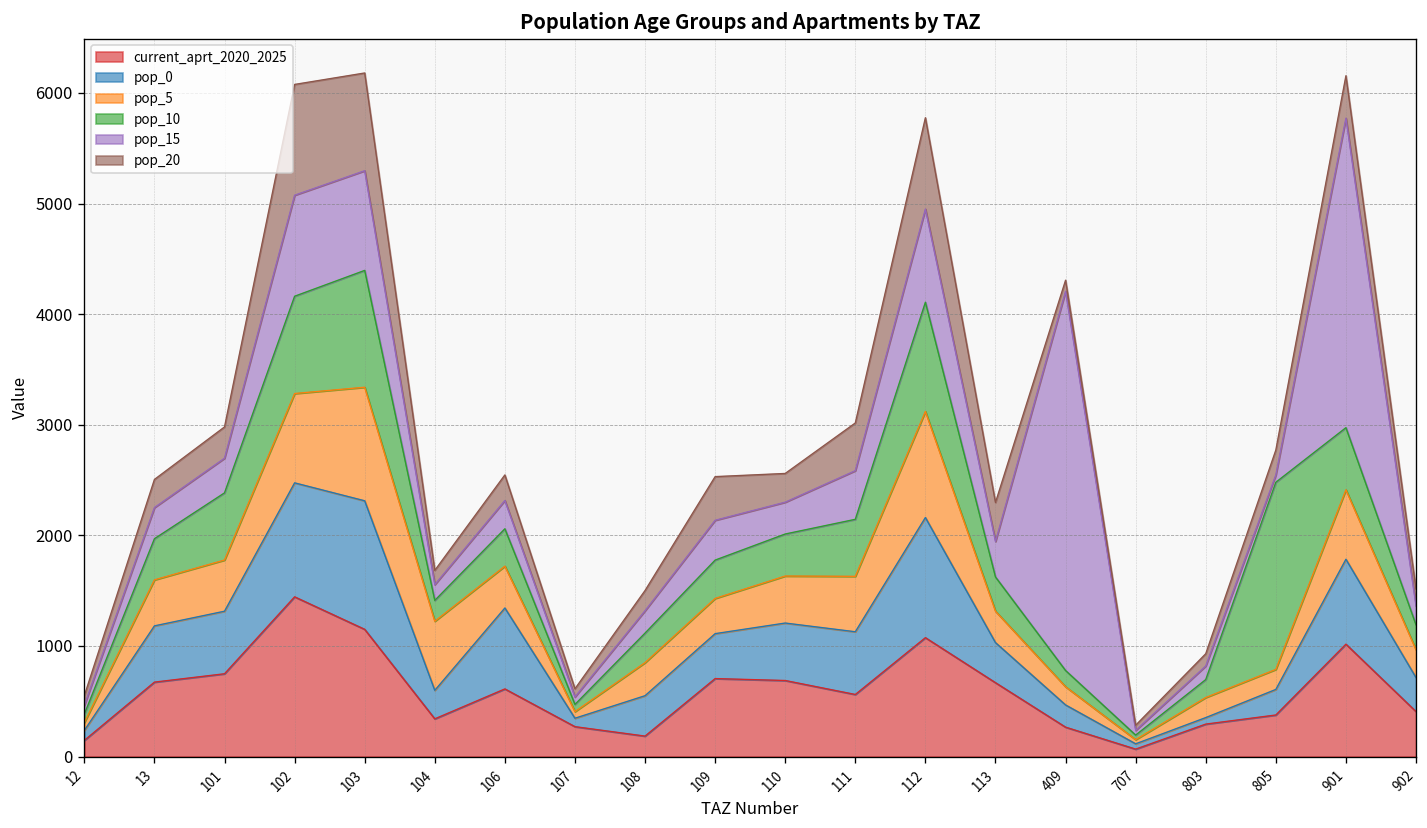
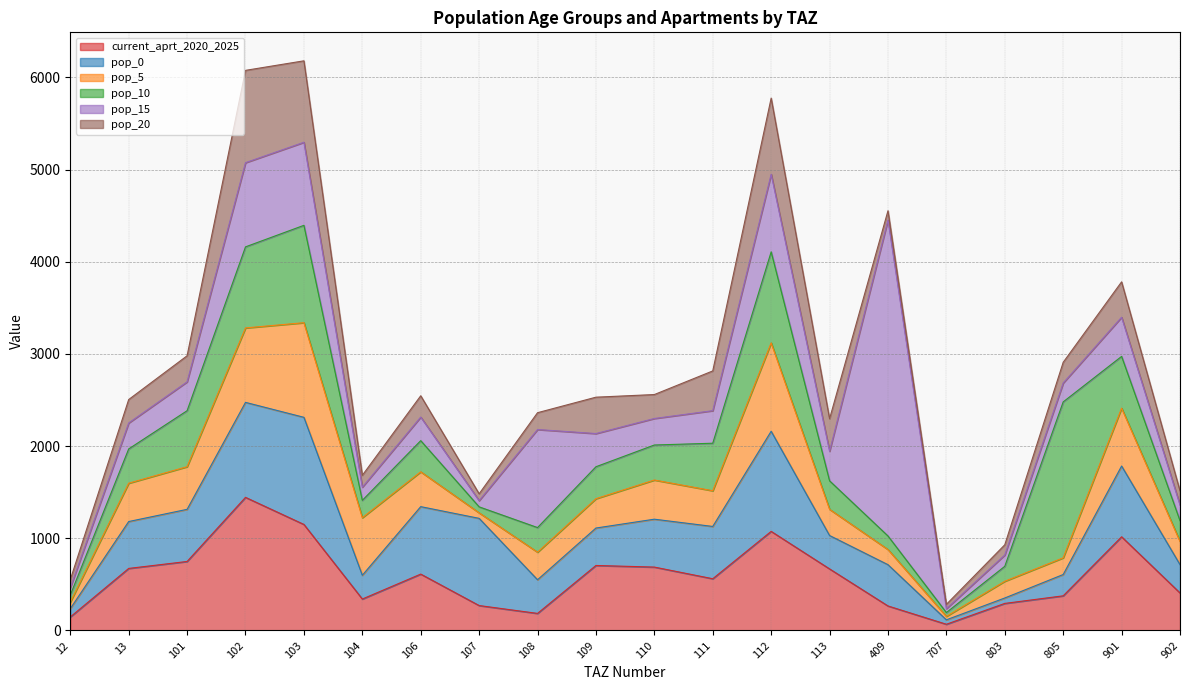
pop_0, 107: 100 -> 900
pop_15, 108: 200 -> 1100
pop_5, 111: 500 -> 400
pop_15, 111: 440 -> 350
pop_0, 409: 200 -> 400
pop_15, 805: 100 -> 200
pop_15, 901: 2800 -> 400
